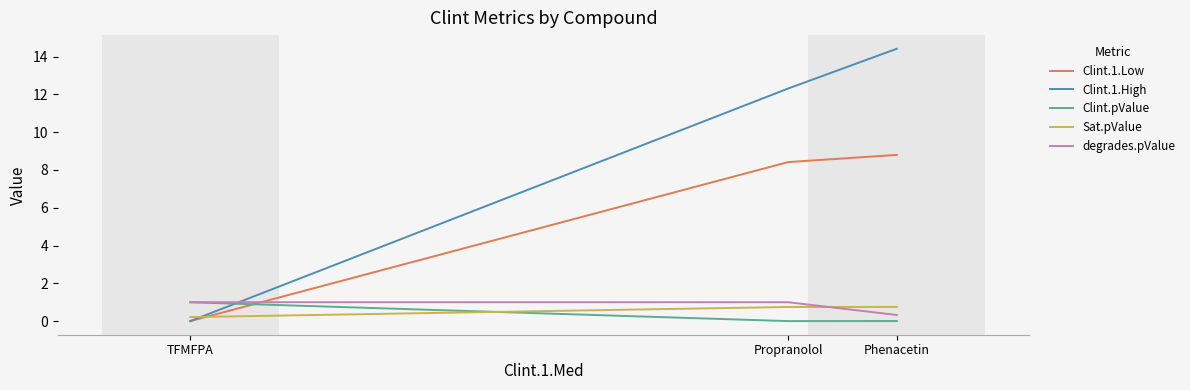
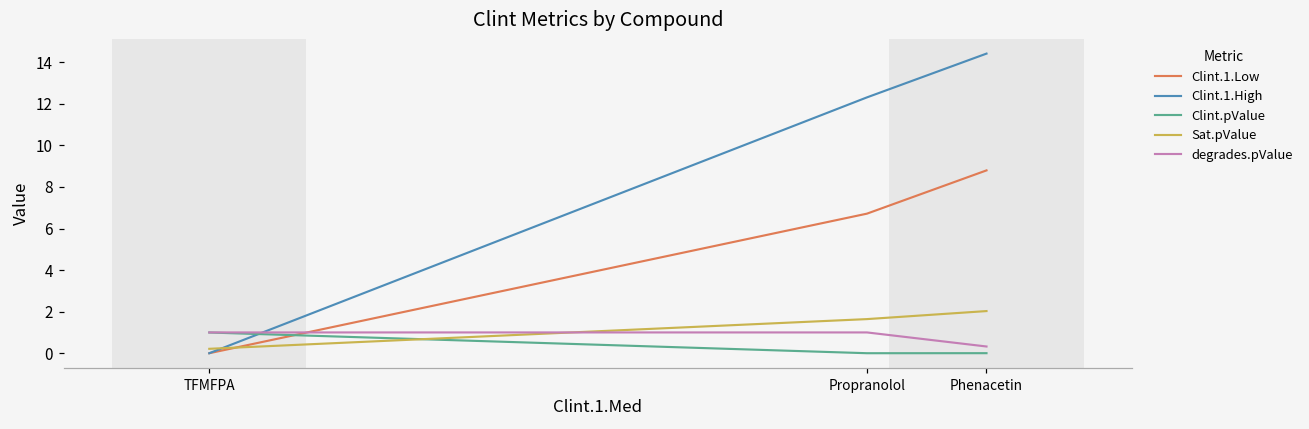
Clint.1.Low, Propranolol: 8.4 -> 6.7
Sat.pValue, Propranolol: 0.7 -> 1.6
Sat.pValue, Phenacetin: 0.7 -> 2.0
